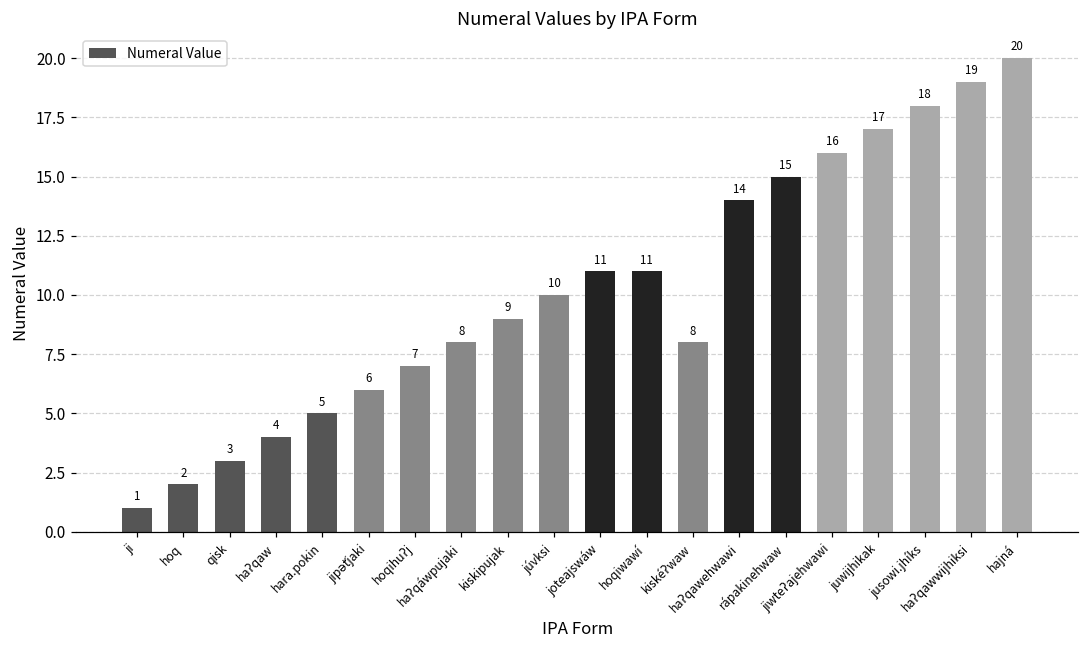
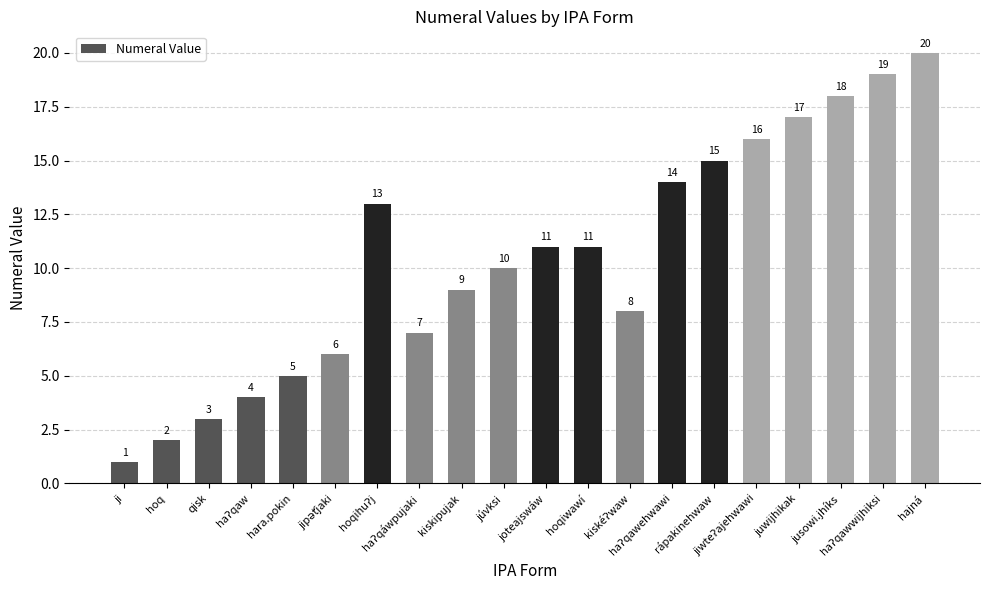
hoqihuʔj: 7 -> 13
haʔqáwpujaki: 8 -> 7
